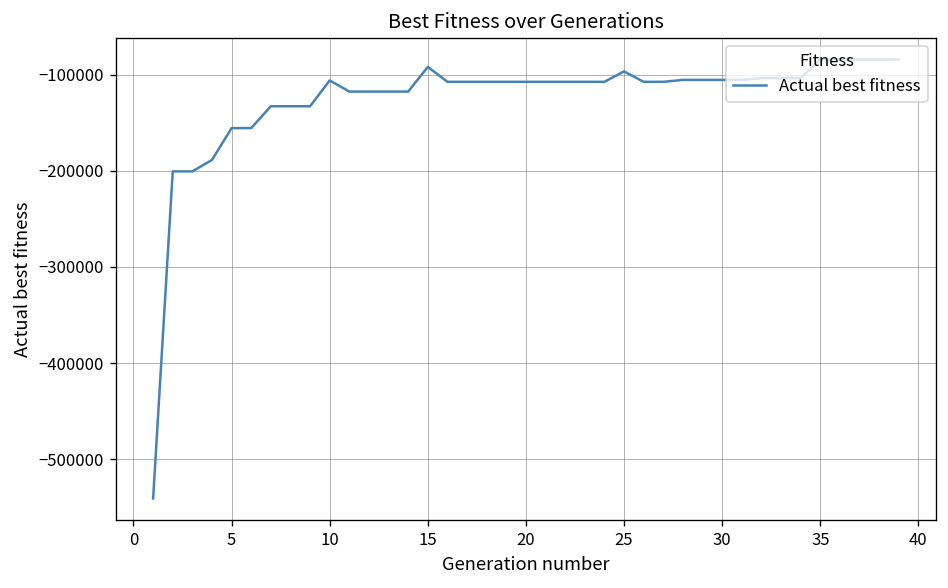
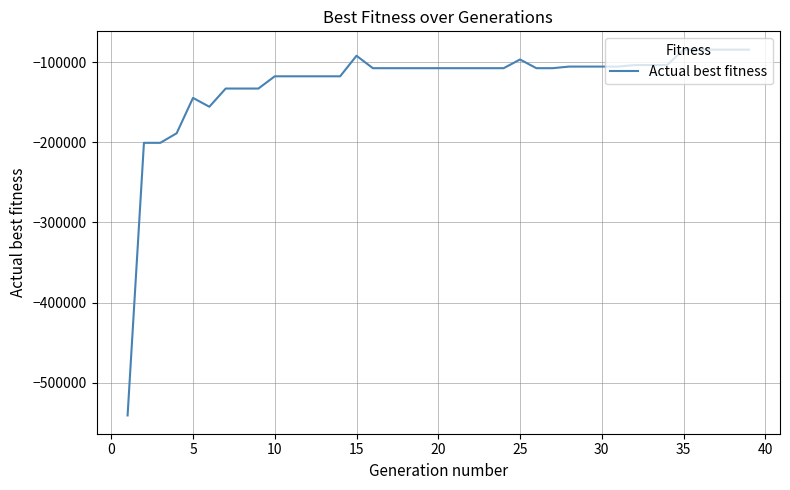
5: -160000 -> -140000
10: -110000 -> -120000
